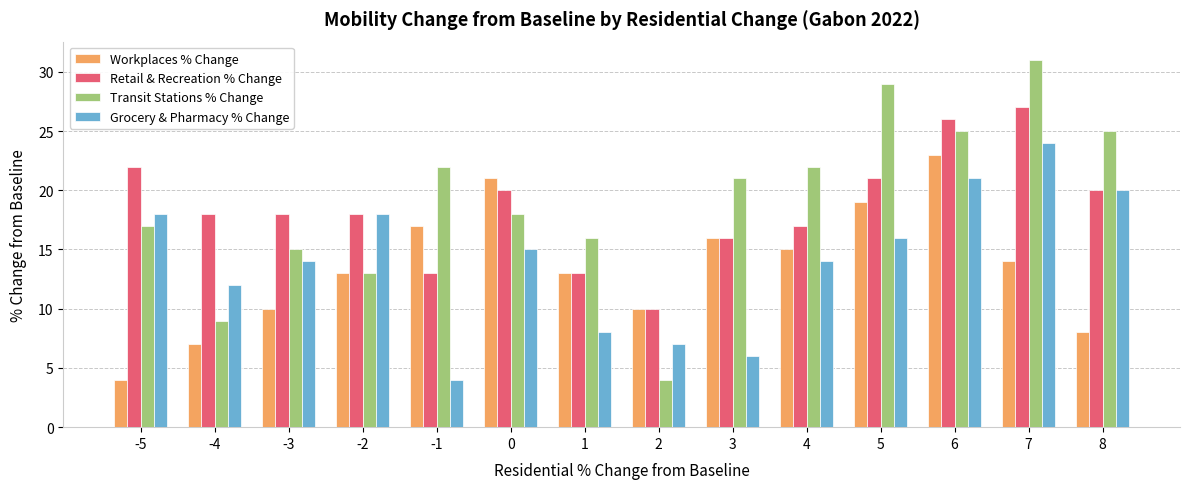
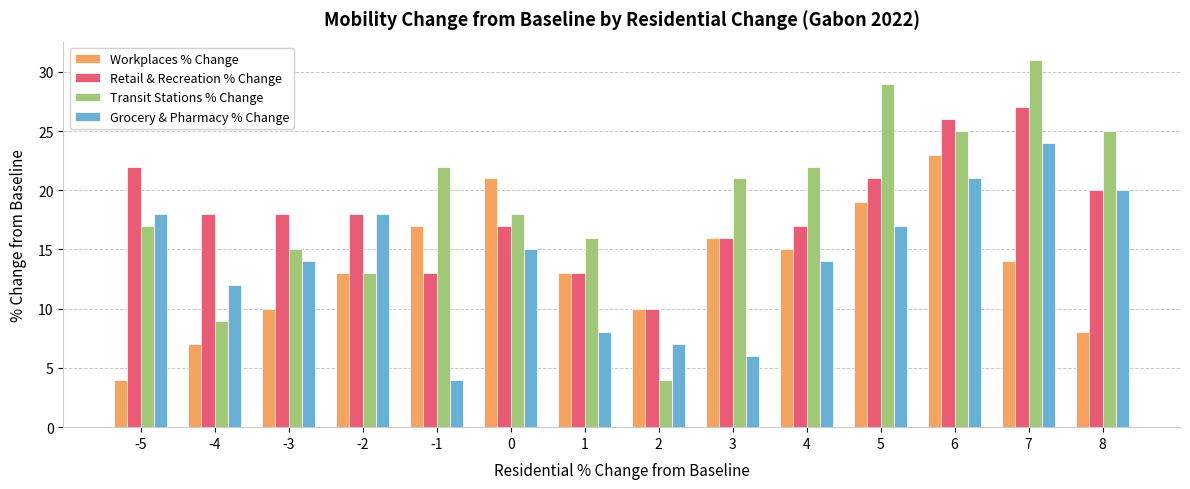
Retail & Recreation % Change, 0: 20 -> 17
Grocery & Pharmacy % Change, 5: 16 -> 17
